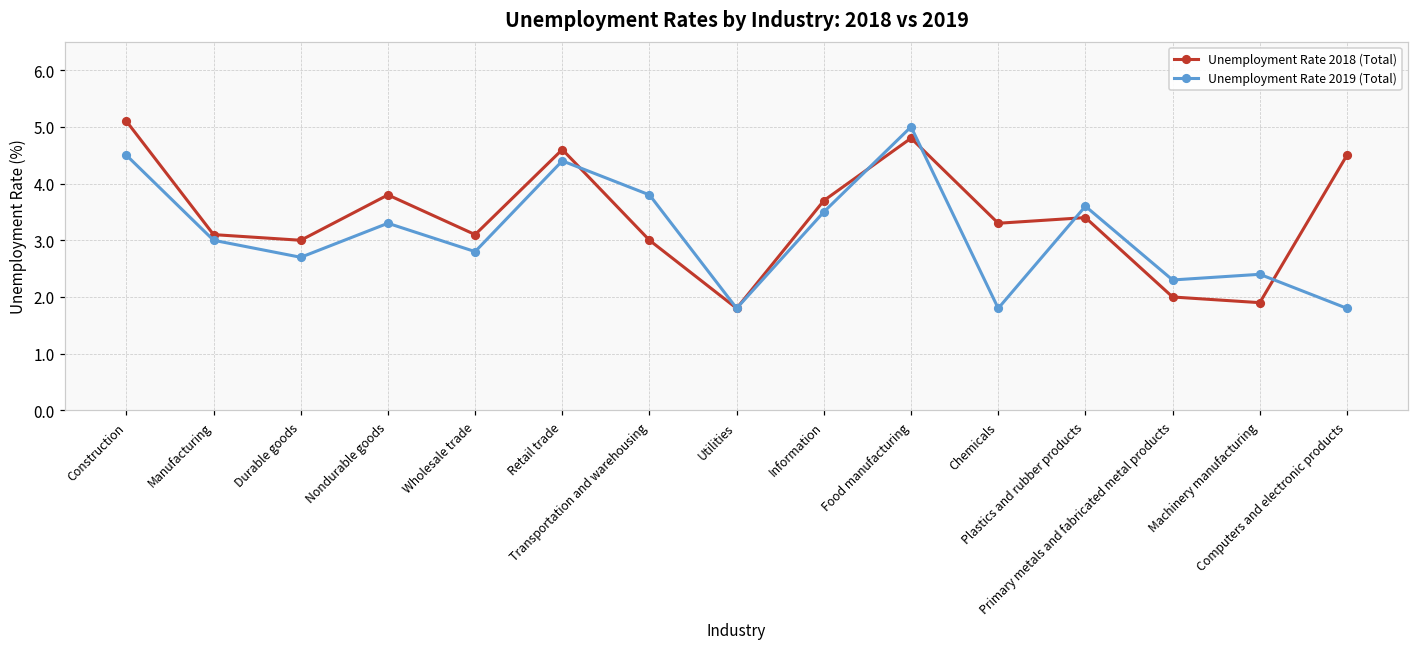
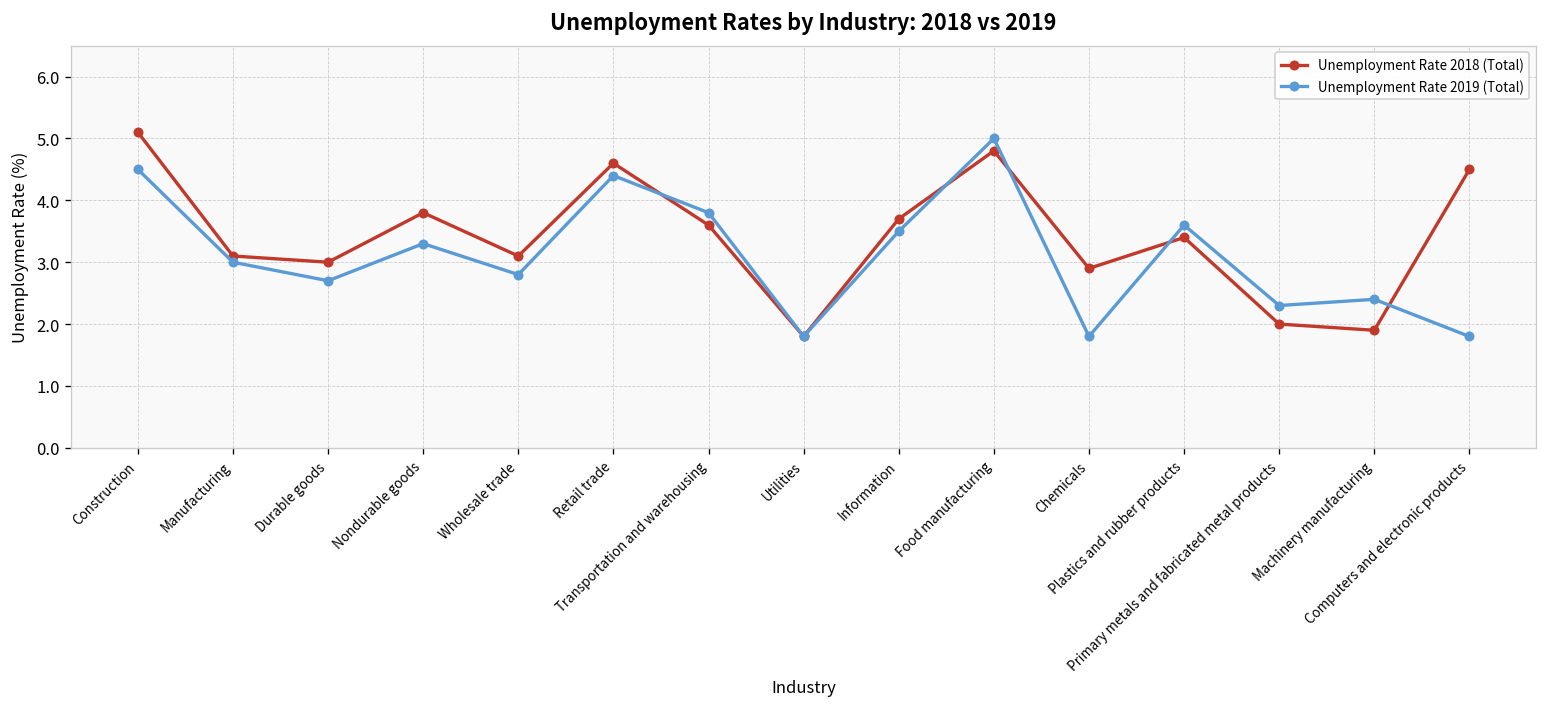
Unemployment Rate 2018 (Total), Transportation and warehousing: 3.0 -> 3.6
Unemployment Rate 2018 (Total), Chemicals: 3.3 -> 2.9
